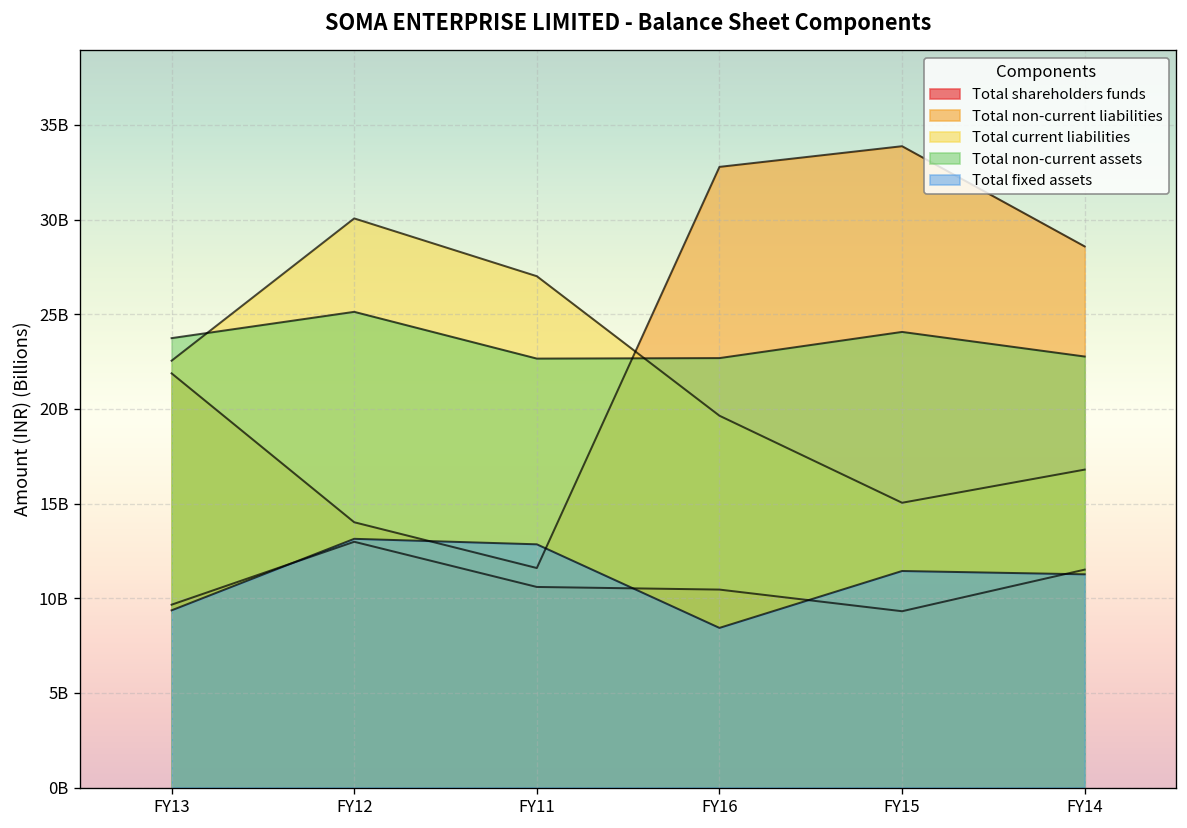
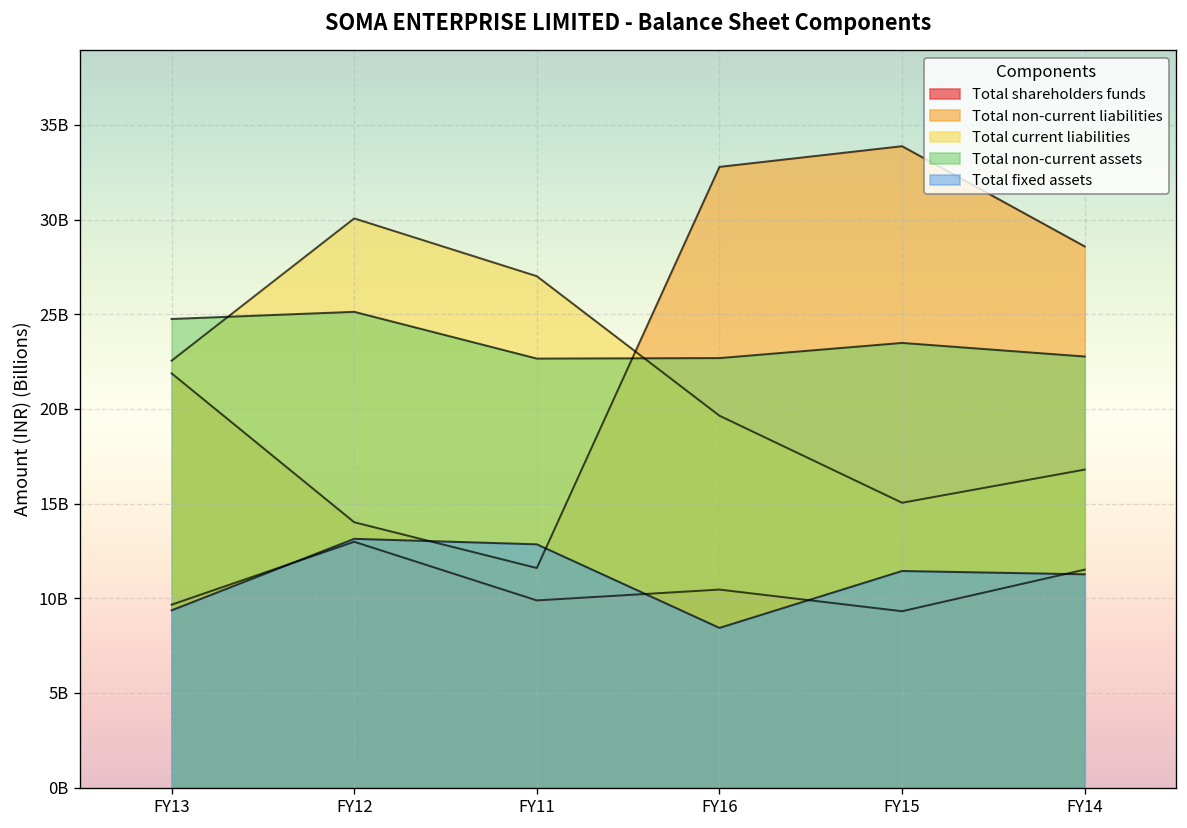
Total non-current assets, FY13: 23700000000 -> 24800000000
Total shareholders funds, FY11: 10600000000 -> 9900000000
Total non-current assets, FY15: 24100000000 -> 23500000000
